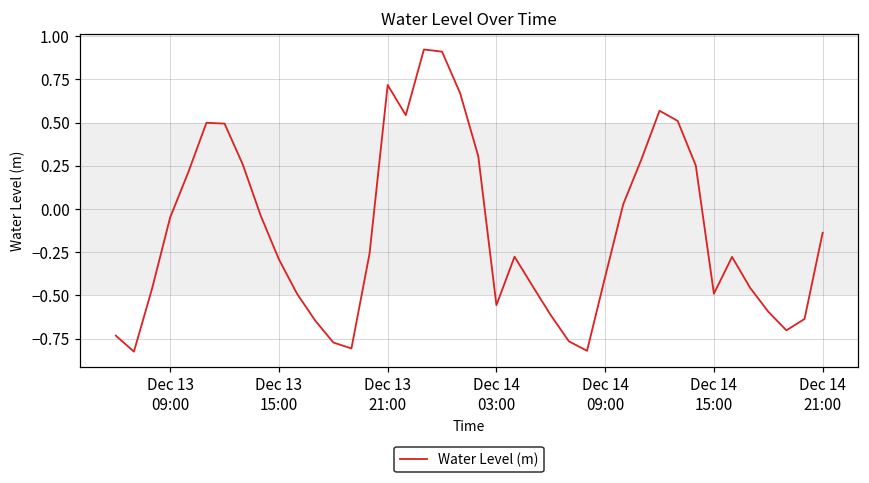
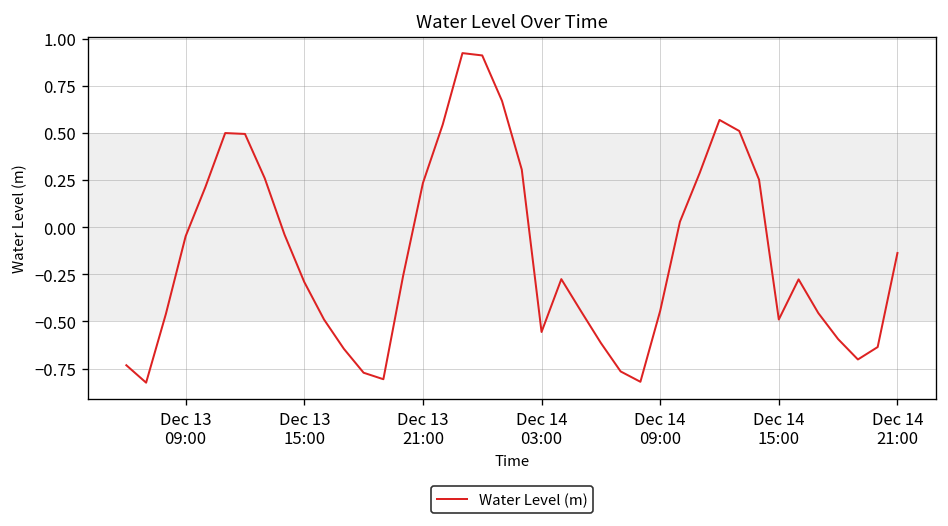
Dec 13 21:00: 0.72 -> 0.23
Dec 14 09:00: -0.39 -> -0.44
